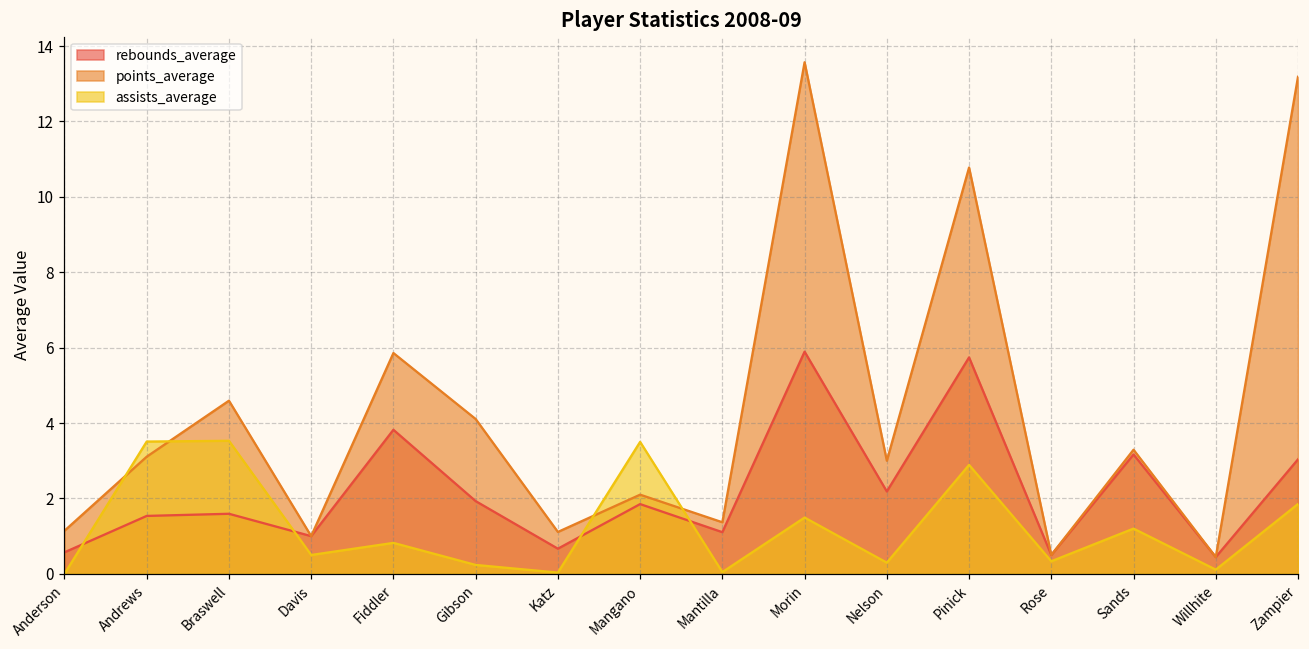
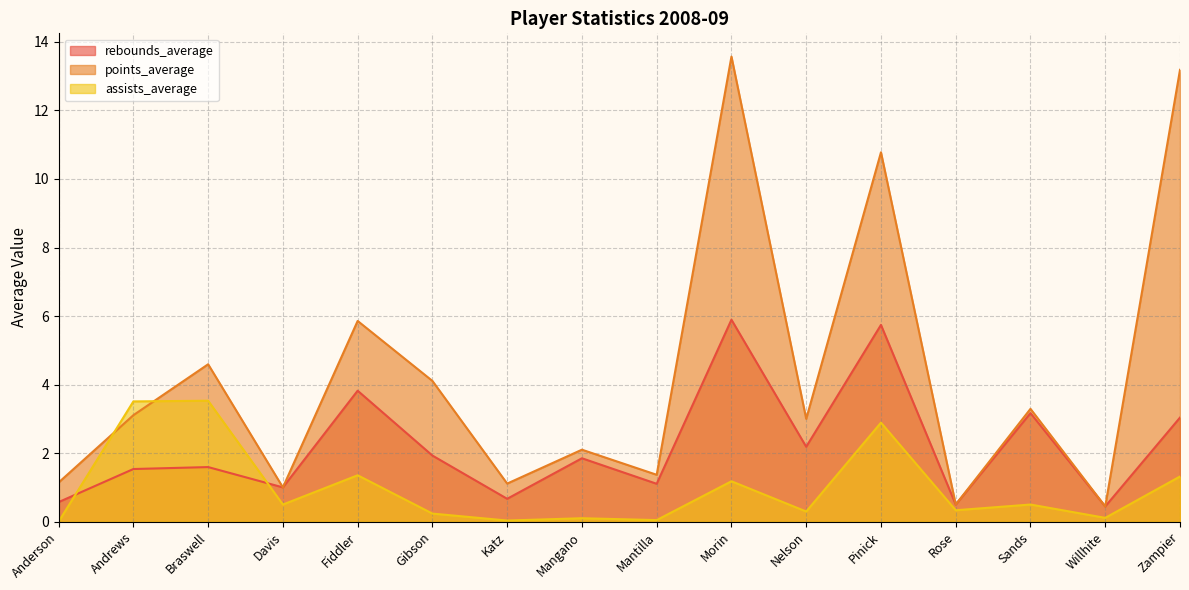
assists_average, Fiddler: 0.8 -> 1.4
assists_average, Mangano: 3.5 -> 0.1
assists_average, Morin: 1.5 -> 1.2
assists_average, Sands: 1.2 -> 0.5
assists_average, Zampier: 1.9 -> 1.3
